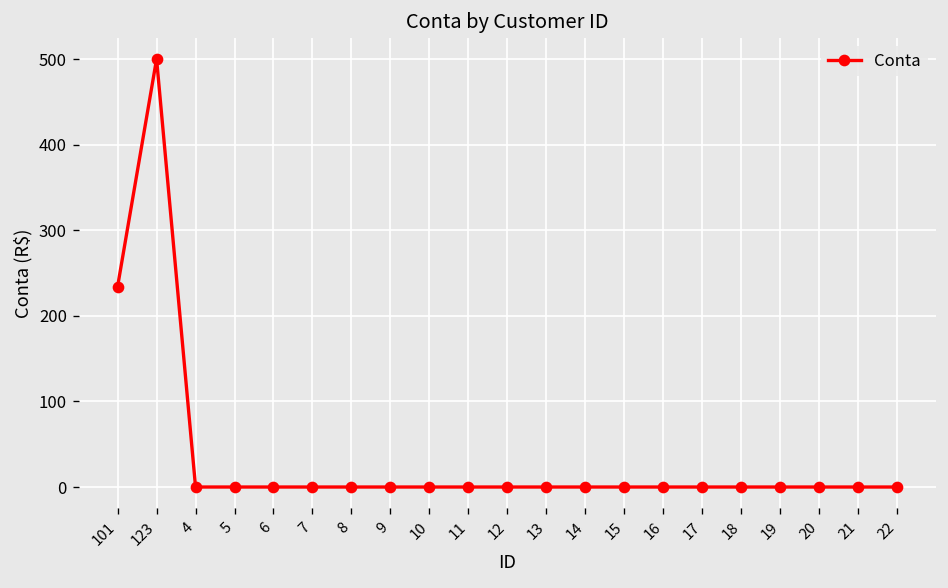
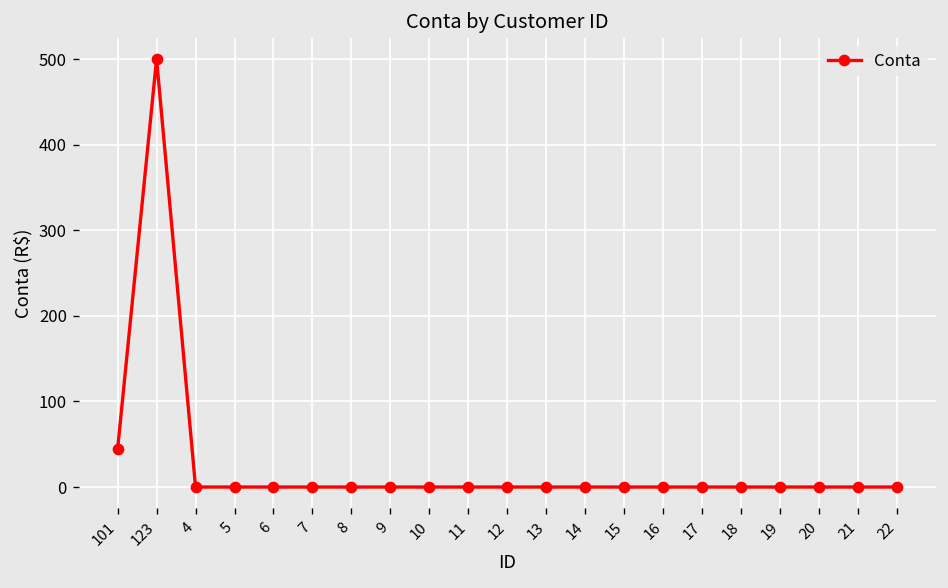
101: 230 -> 40
